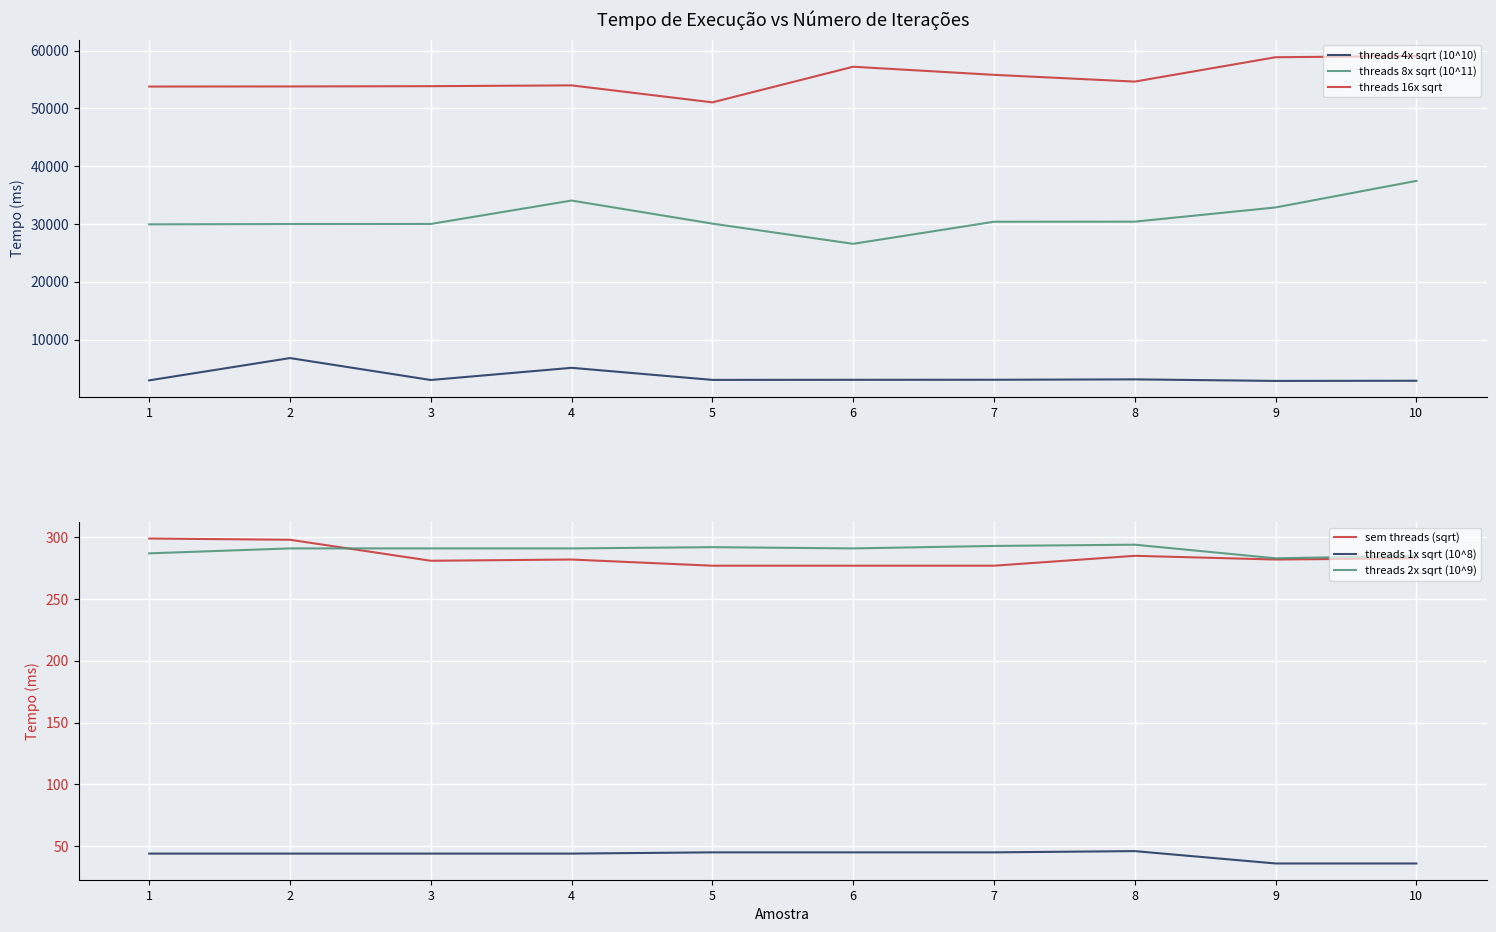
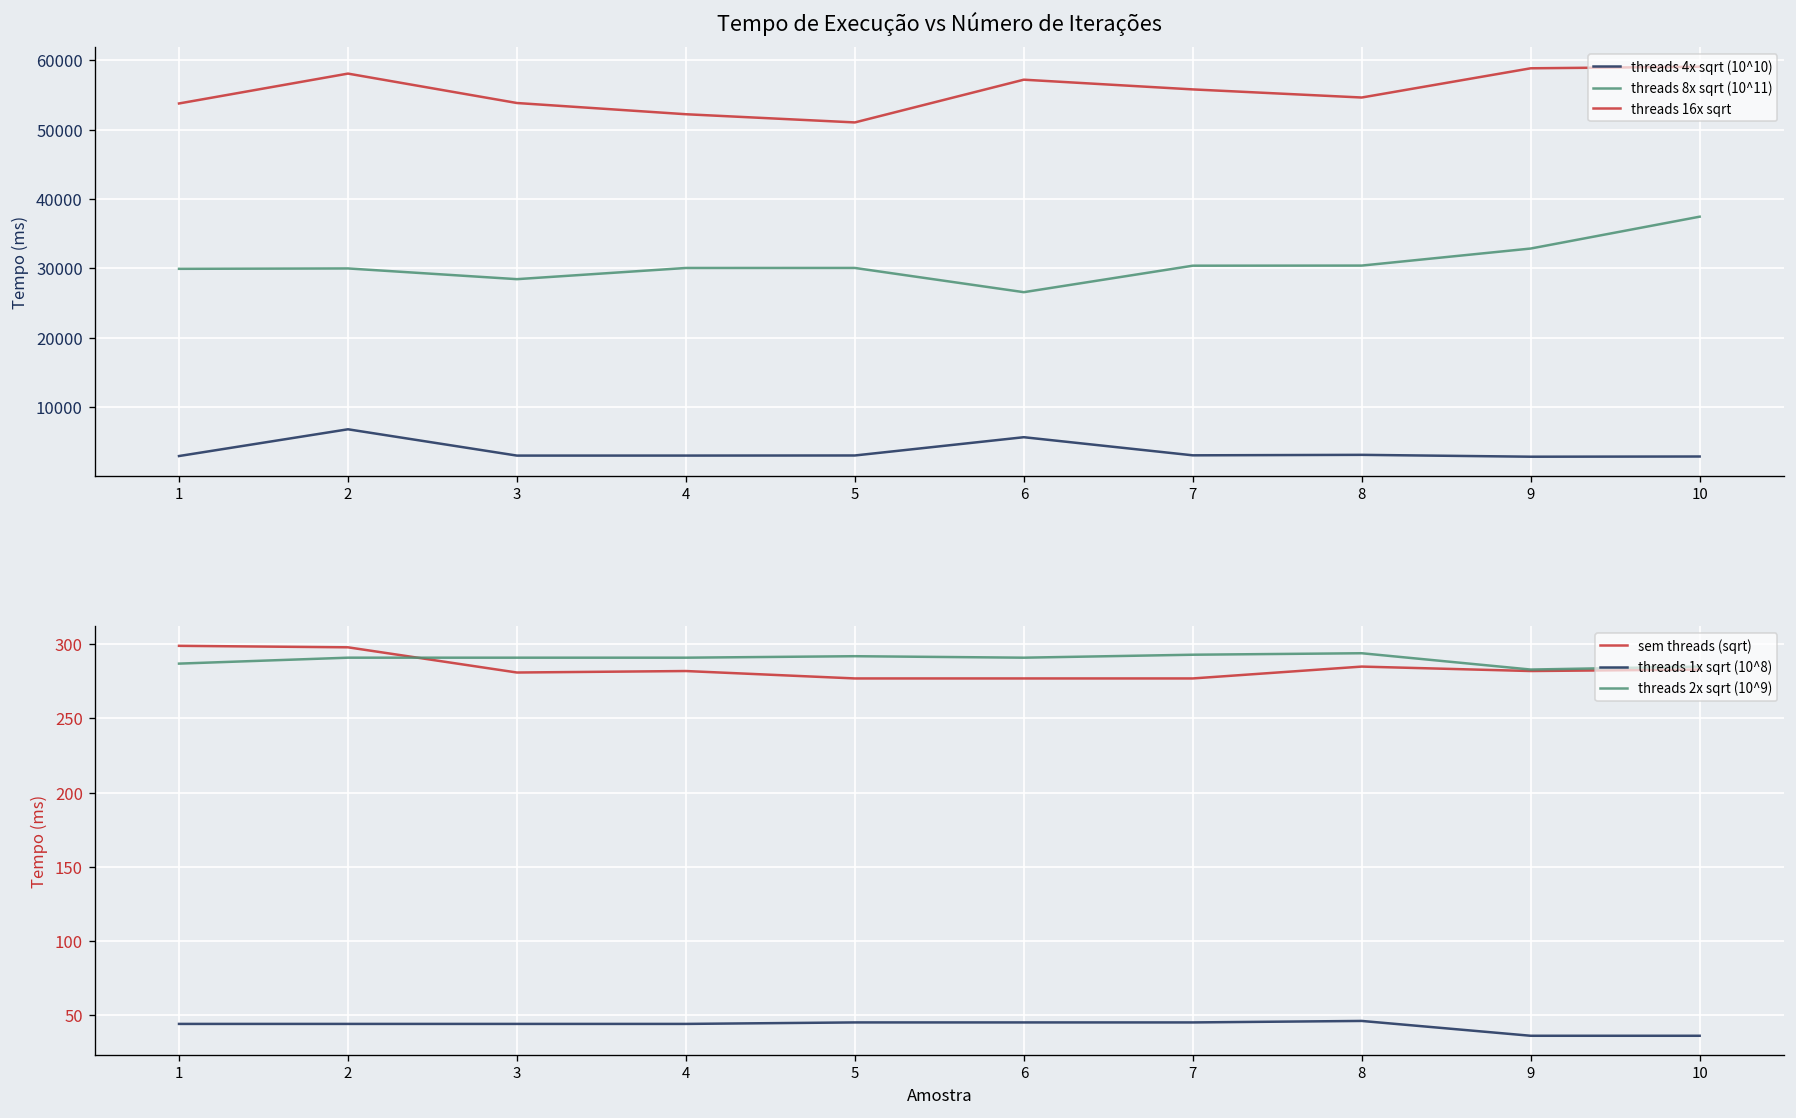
Tempo de Execução vs Número de Iterações, threads 16x sqrt, 2: 54000 -> 58000
Tempo de Execução vs Número de Iterações, threads 8x sqrt (10^11), 3: 30000 -> 28000
Tempo de Execução vs Número de Iterações, threads 4x sqrt (10^10), 4: 5000 -> 3000
Tempo de Execução vs Número de Iterações, threads 8x sqrt (10^11), 4: 34000 -> 30000
Tempo de Execução vs Número de Iterações, threads 16x sqrt, 4: 54000 -> 52000
Tempo de Execução vs Número de Iterações, threads 4x sqrt (10^10), 6: 3000 -> 6000
